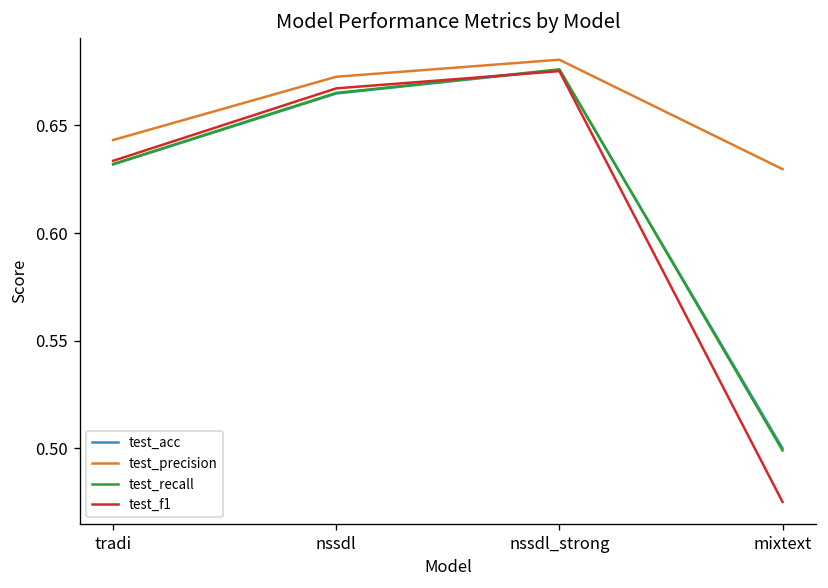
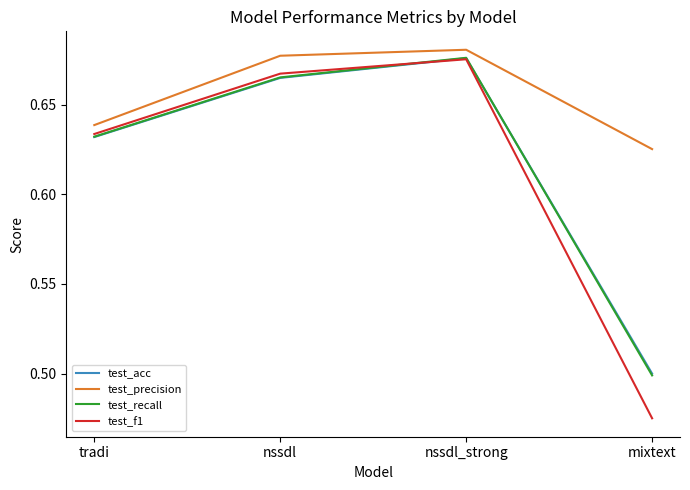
test_precision, tradi: 0.643 -> 0.639
test_precision, nssdl: 0.673 -> 0.677
test_precision, mixtext: 0.630 -> 0.625
